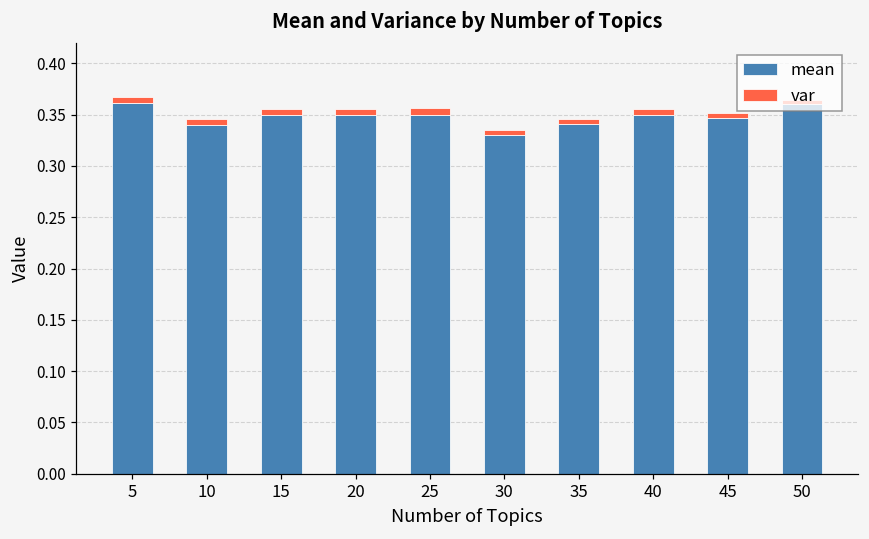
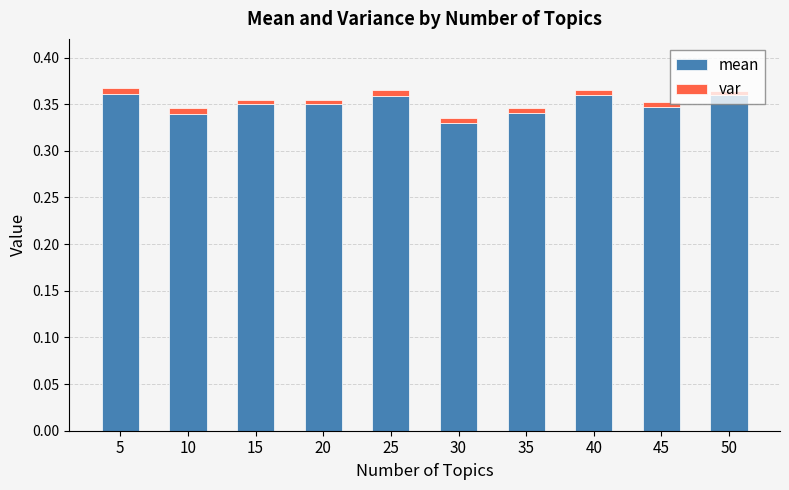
mean, 25: 0.35 -> 0.36
mean, 40: 0.35 -> 0.36
